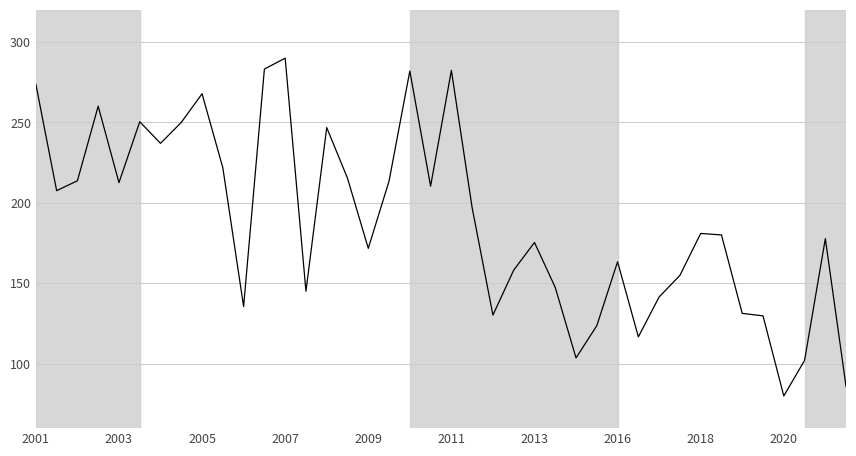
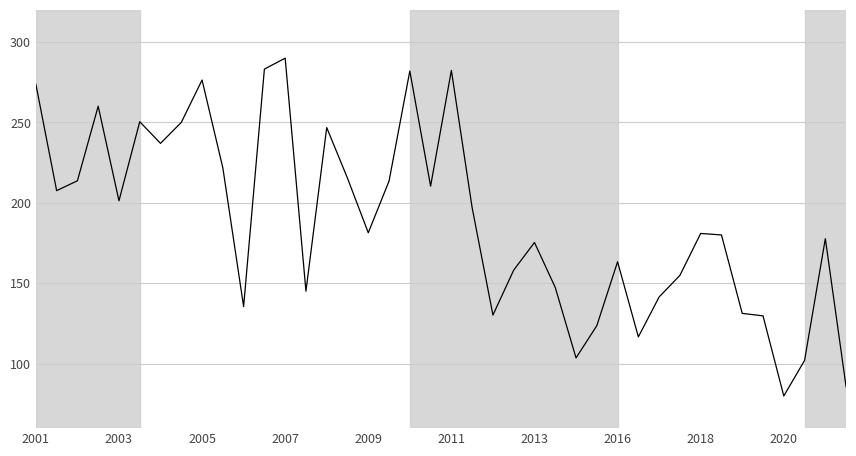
2003: 213 -> 201
2005: 268 -> 276
2009: 172 -> 181
